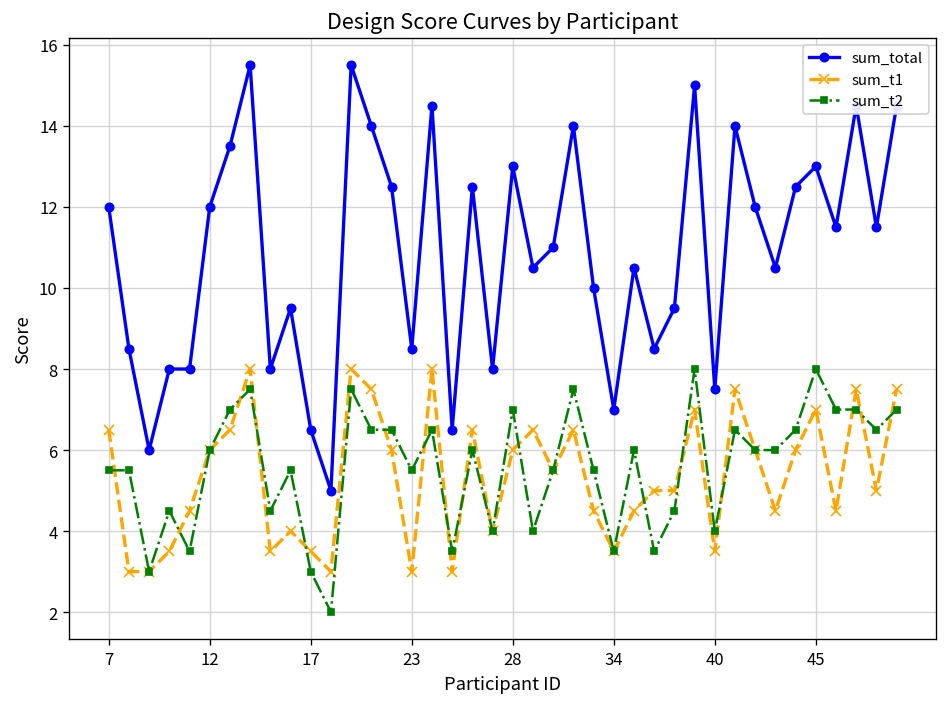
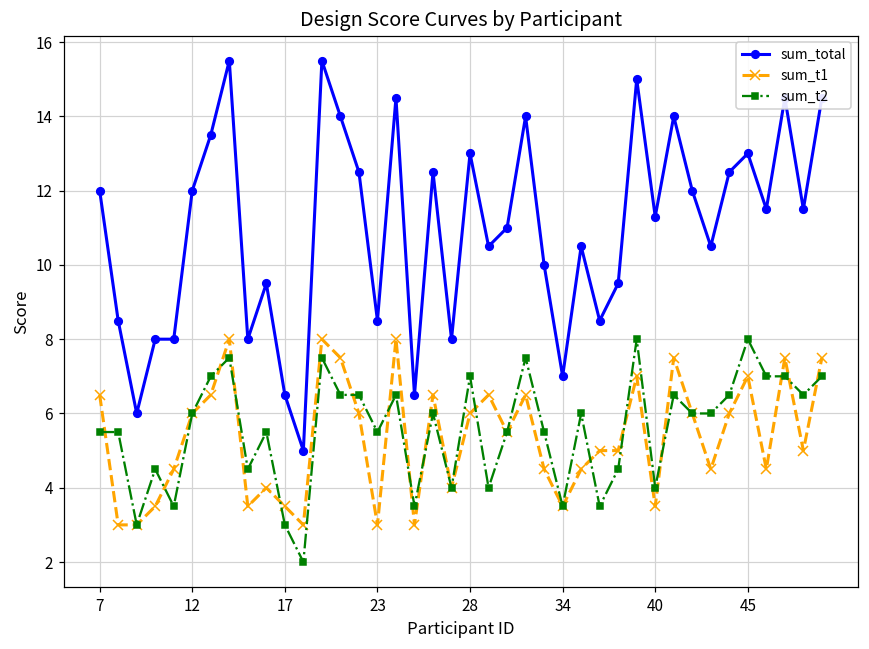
sum_total, 40: 7.5 -> 11.3
